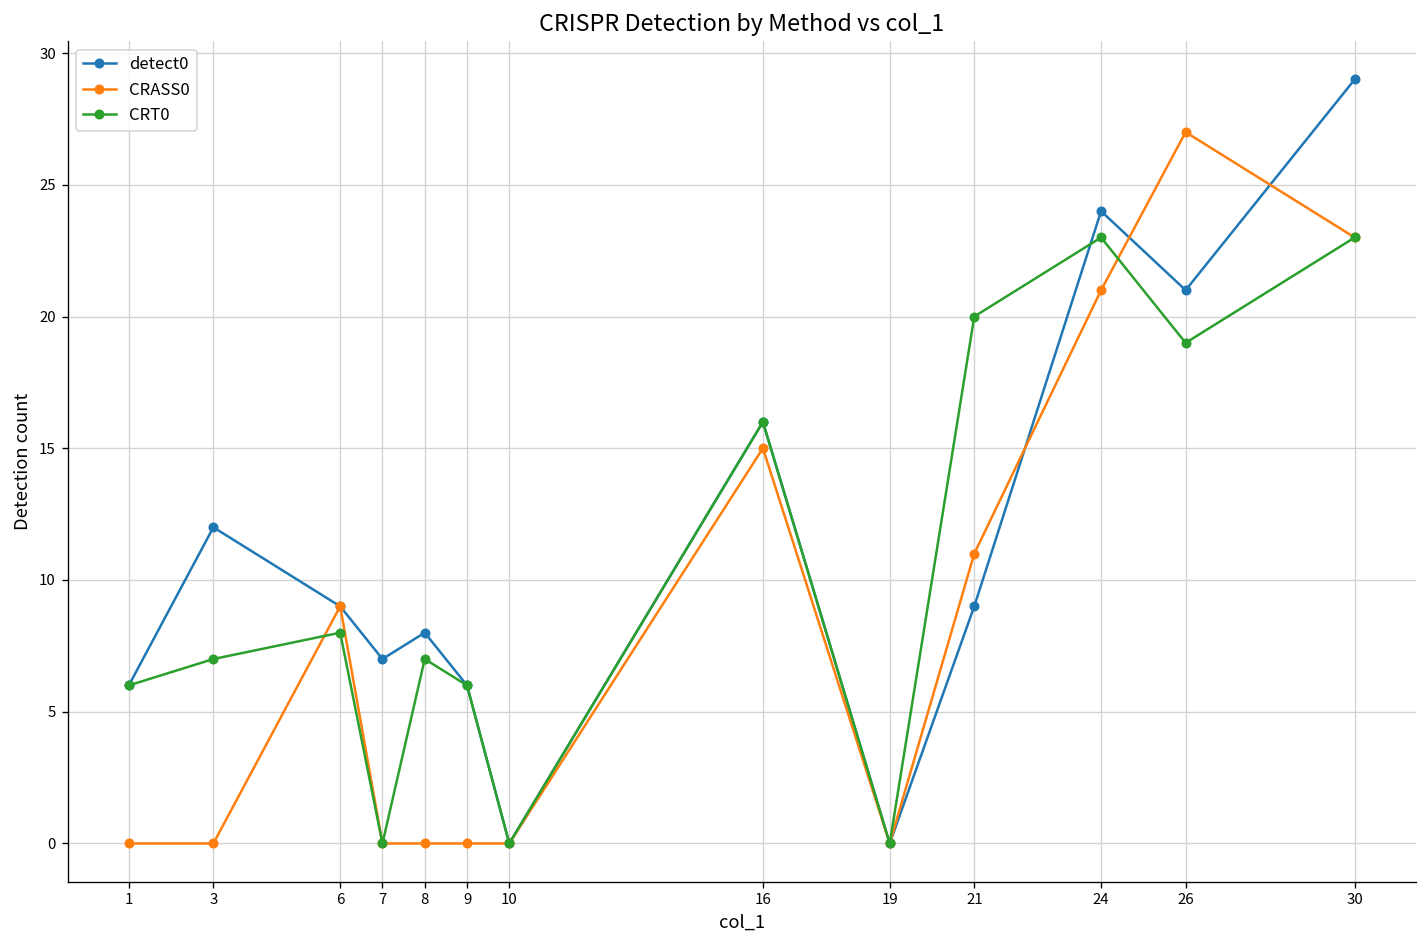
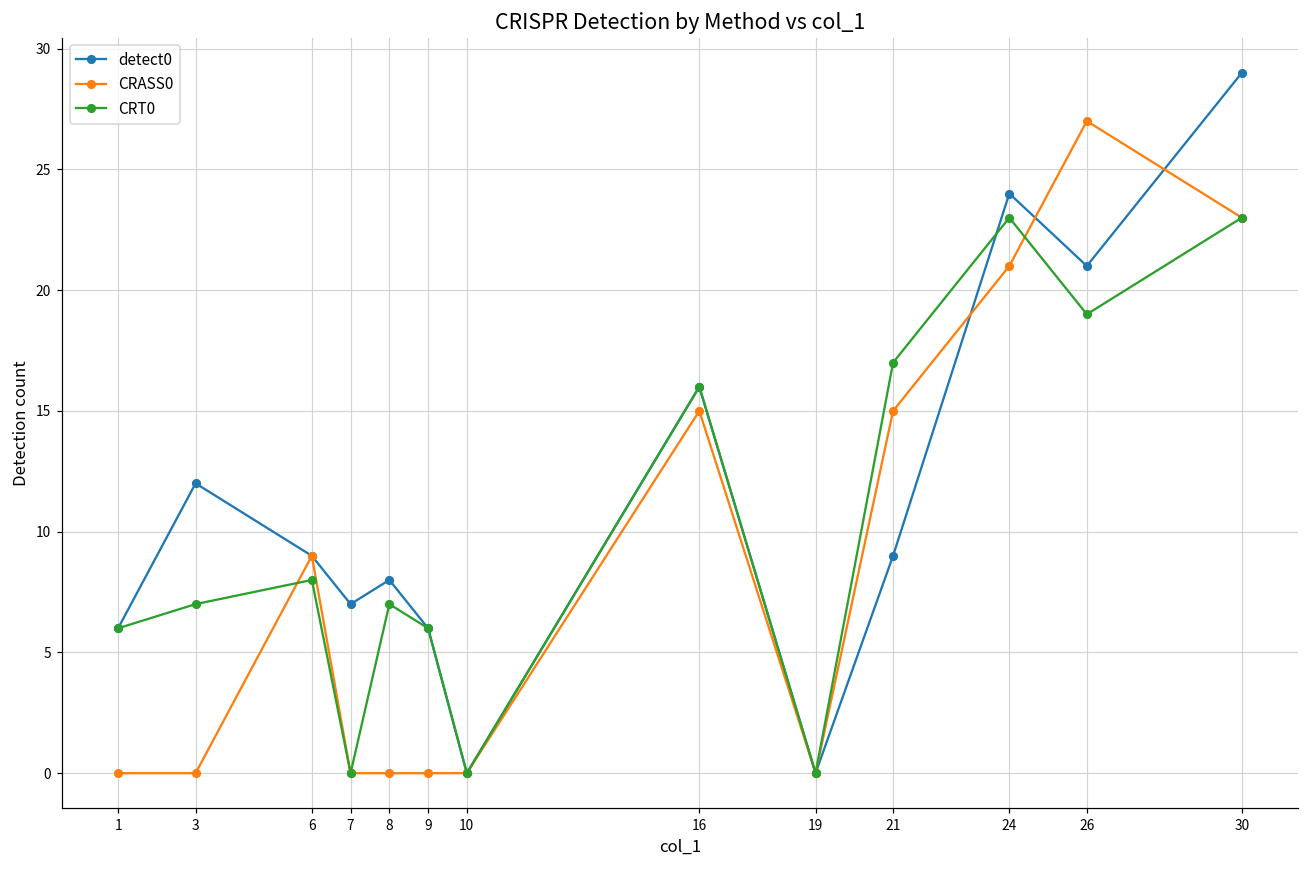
CRASS0, 21: 11 -> 15
CRT0, 21: 20 -> 17
